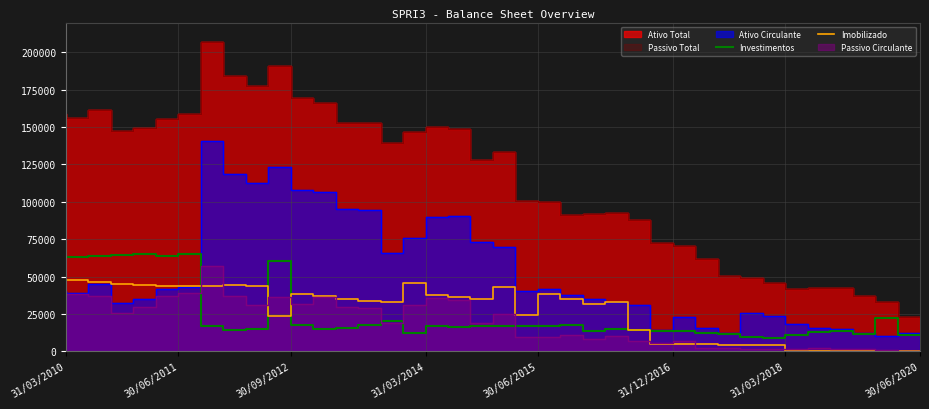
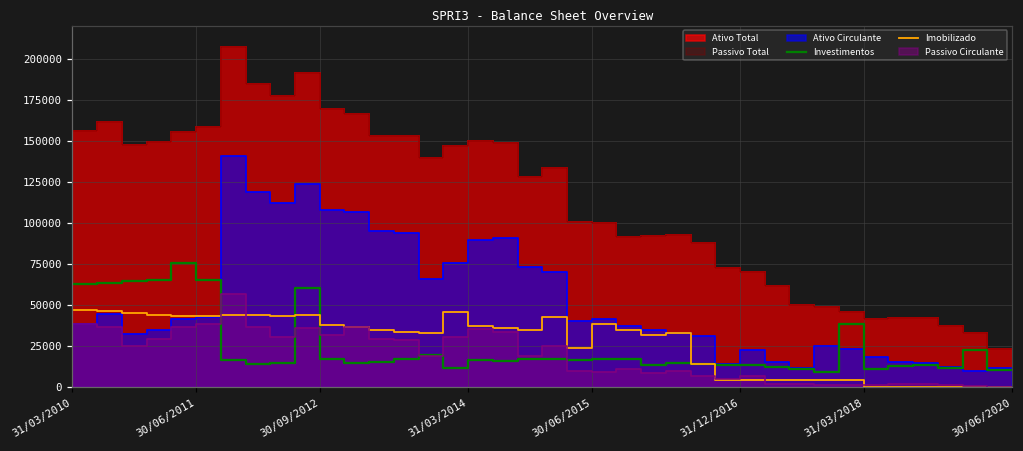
Investimentos, 30/06/2011: 64000 -> 76000
Imobilizado, 30/09/2012: 24000 -> 44000
Investimentos, 31/03/2018: 9000 -> 38000
